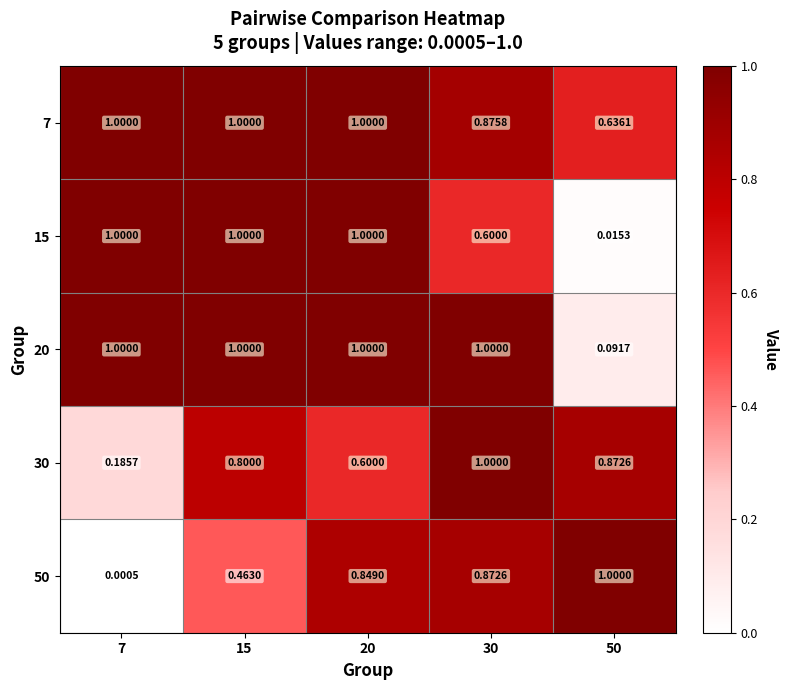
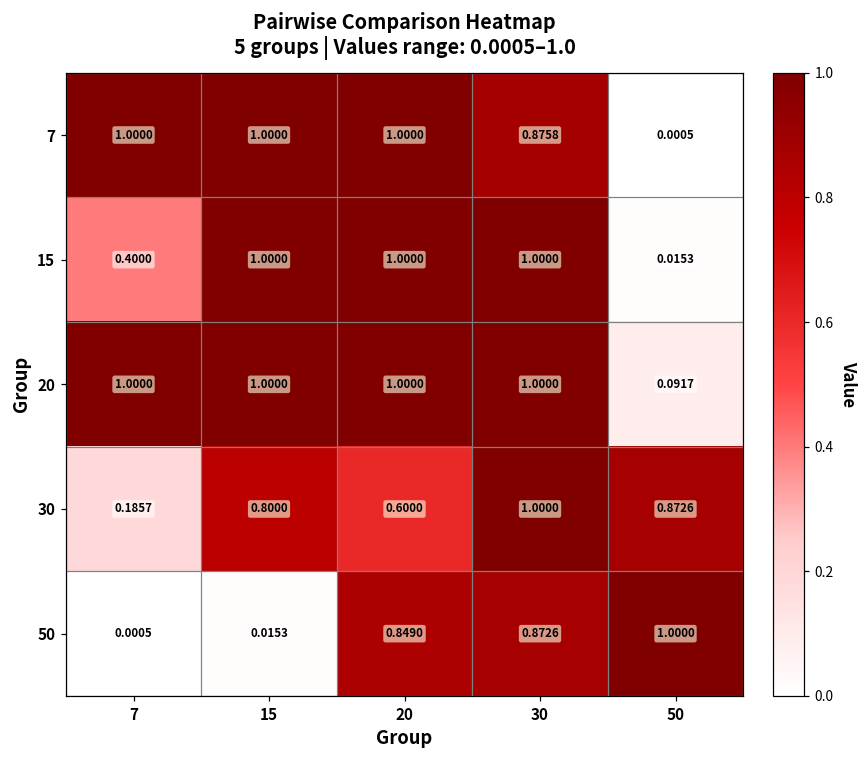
7, 50: 0.6361 -> 0.0005
15, 7: 1.0000 -> 0.4000
15, 30: 0.6000 -> 1.0000
50, 15: 0.4630 -> 0.0153
